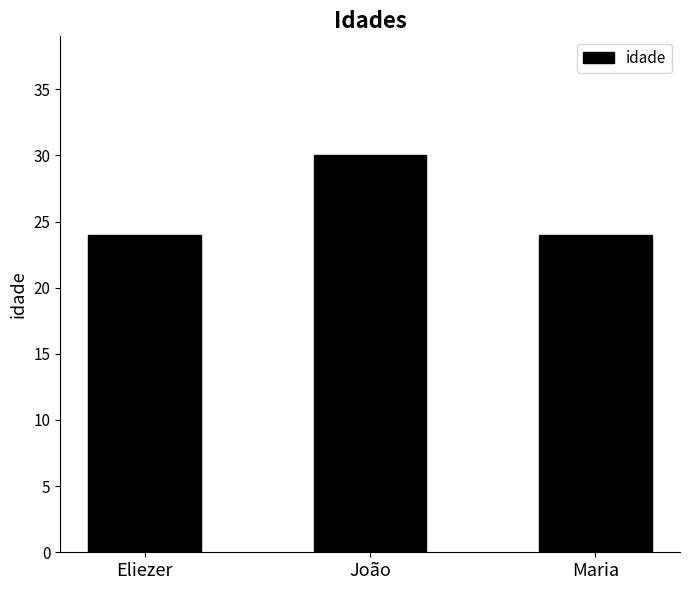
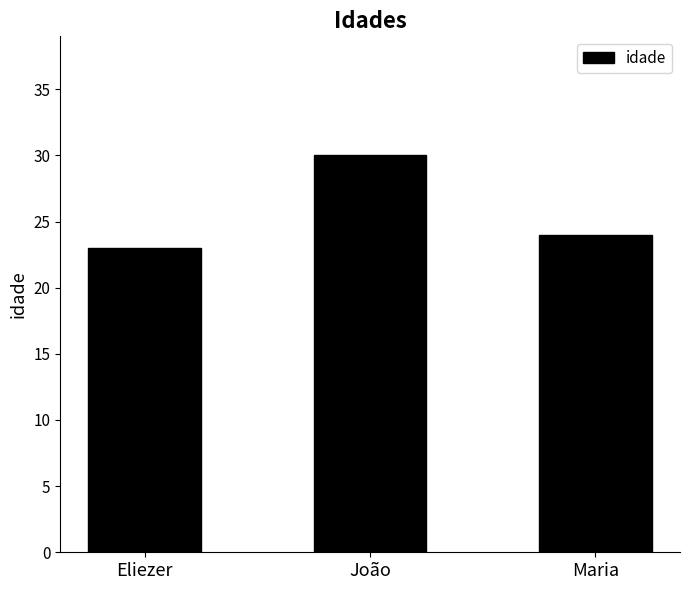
Eliezer: 24 -> 23
